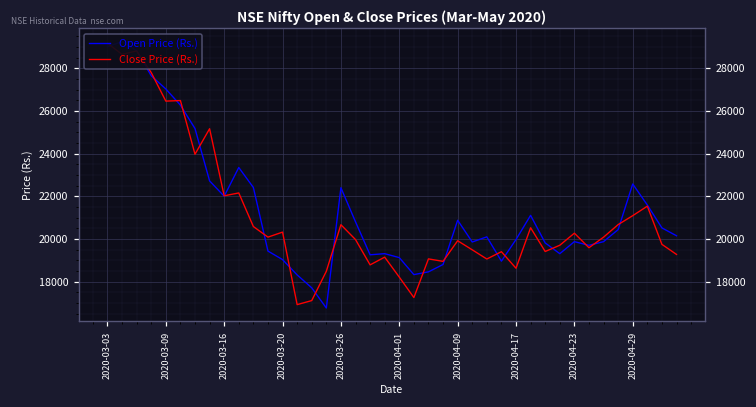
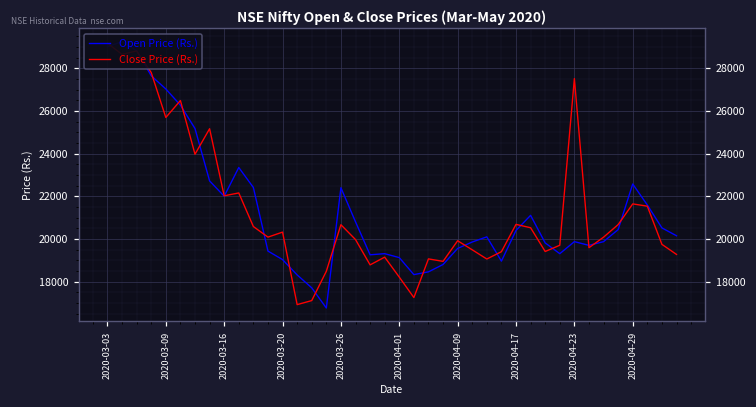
Close Price (Rs.), 2020-03-09: 26500 -> 25700
Open Price (Rs.), 2020-04-09: 20900 -> 19600
Open Price (Rs.), 2020-04-17: 20000 -> 20400
Close Price (Rs.), 2020-04-17: 18600 -> 20700
Close Price (Rs.), 2020-04-23: 20300 -> 27500
Close Price (Rs.), 2020-04-29: 21100 -> 21600
